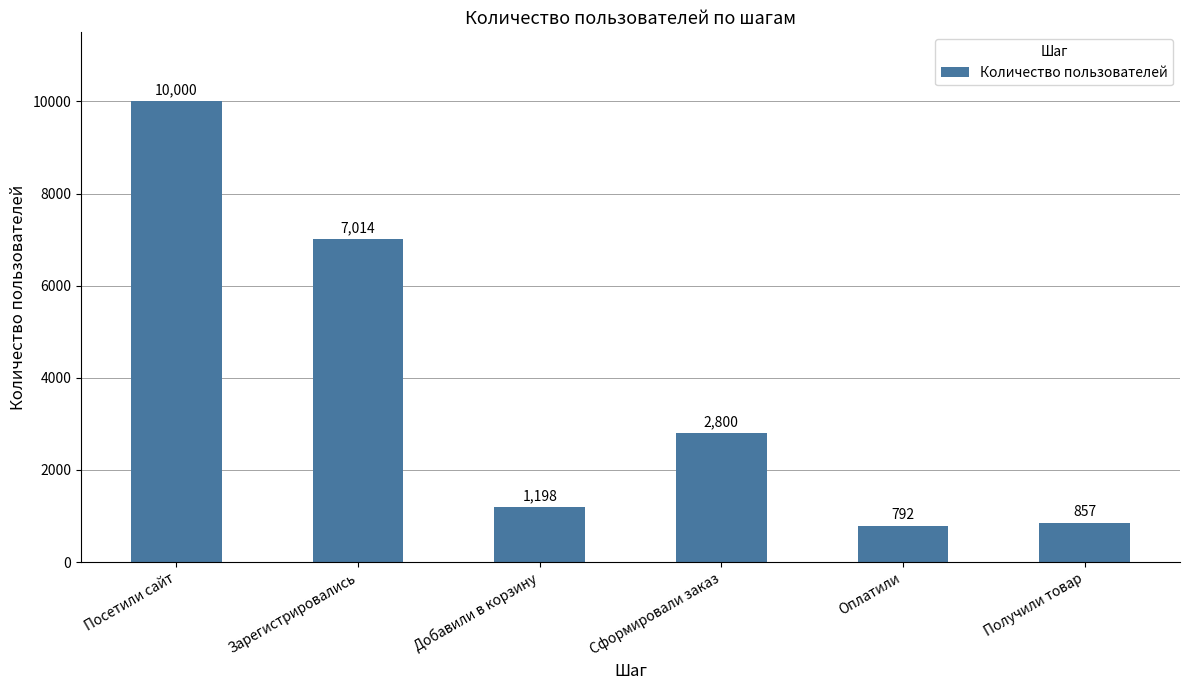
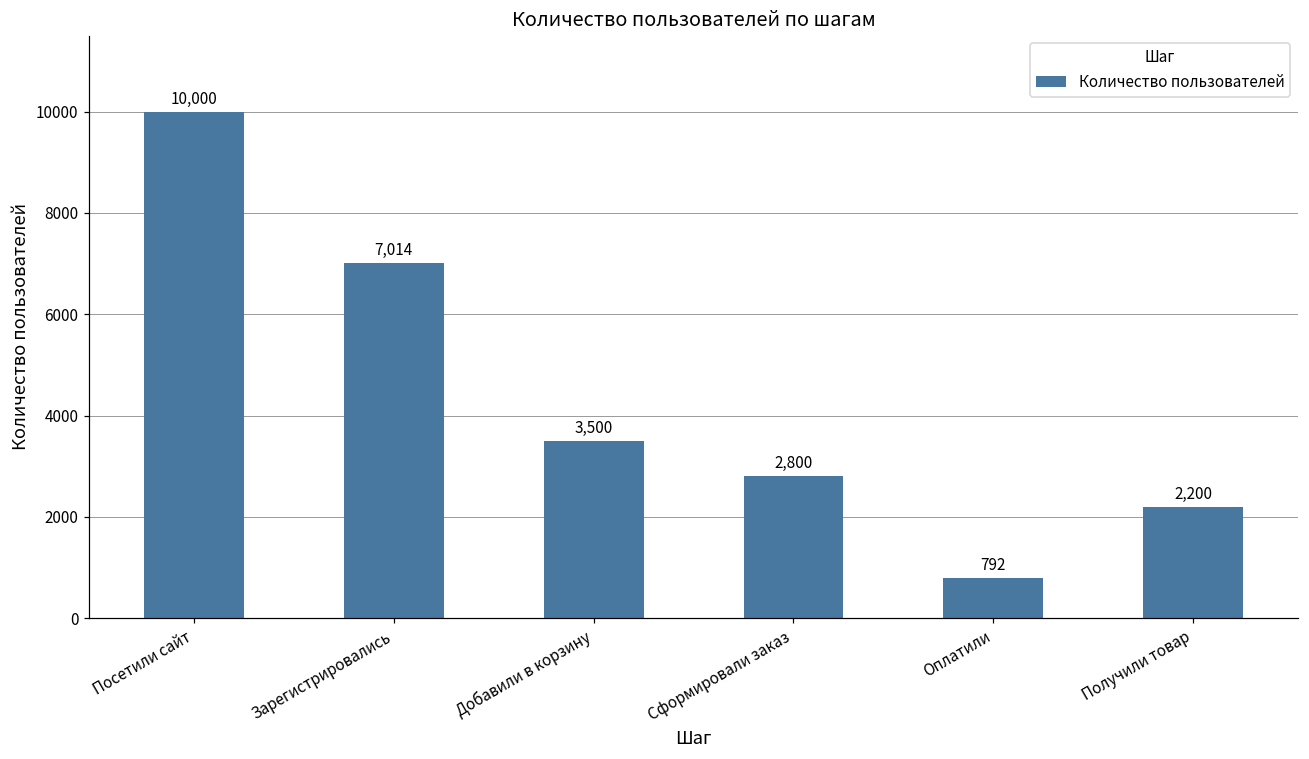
Добавили в корзину: 1,198 -> 3,500
Получили товар: 857 -> 2,200
